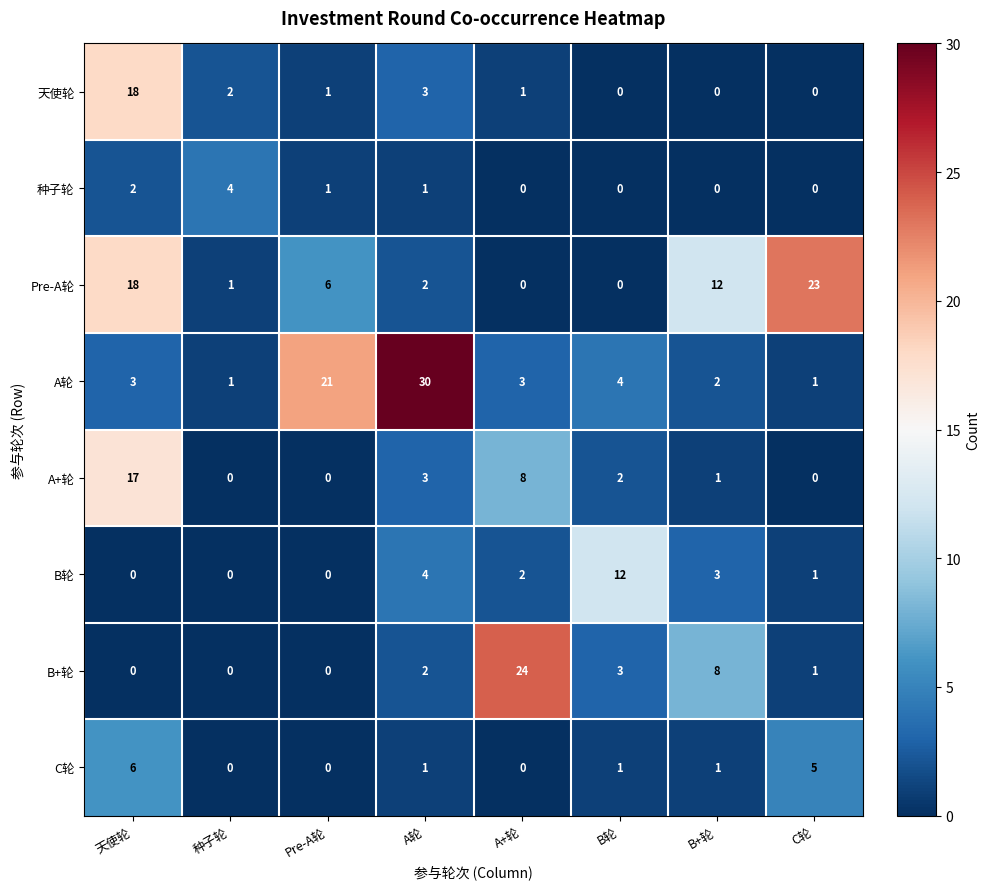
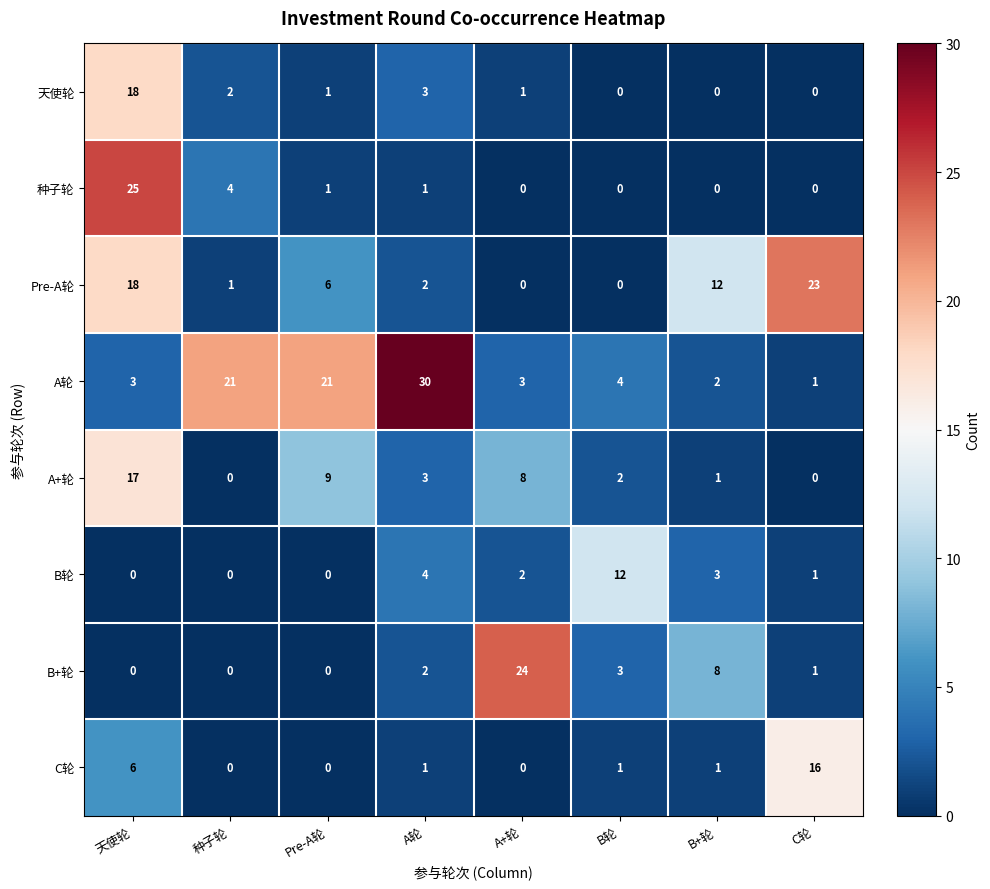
种子轮, 天使轮: 2 -> 25
A轮, 种子轮: 1 -> 21
A+轮, Pre-A轮: 0 -> 9
C轮, C轮: 5 -> 16
